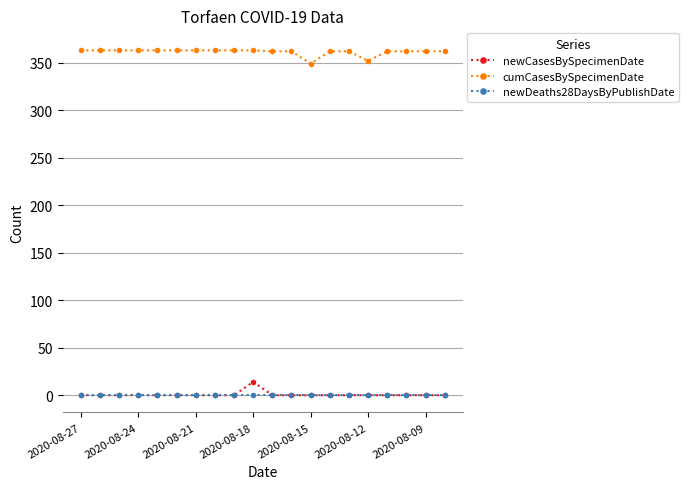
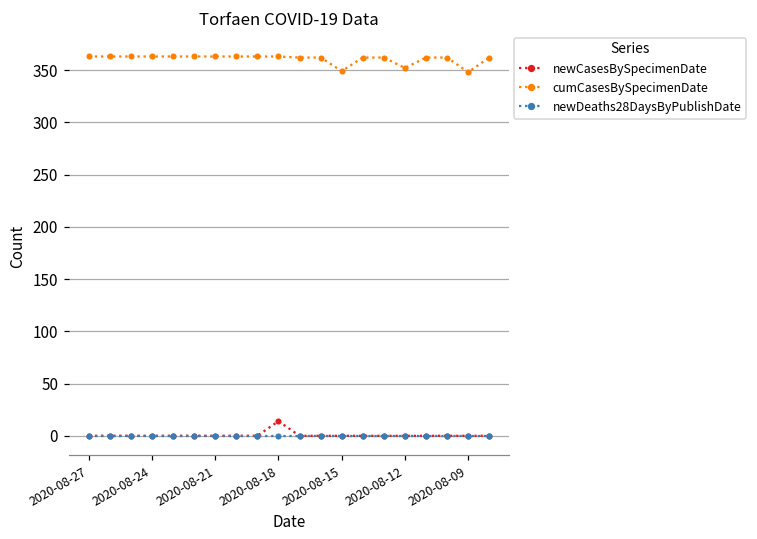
cumCasesBySpecimenDate, 2020-08-09: 360 -> 350
